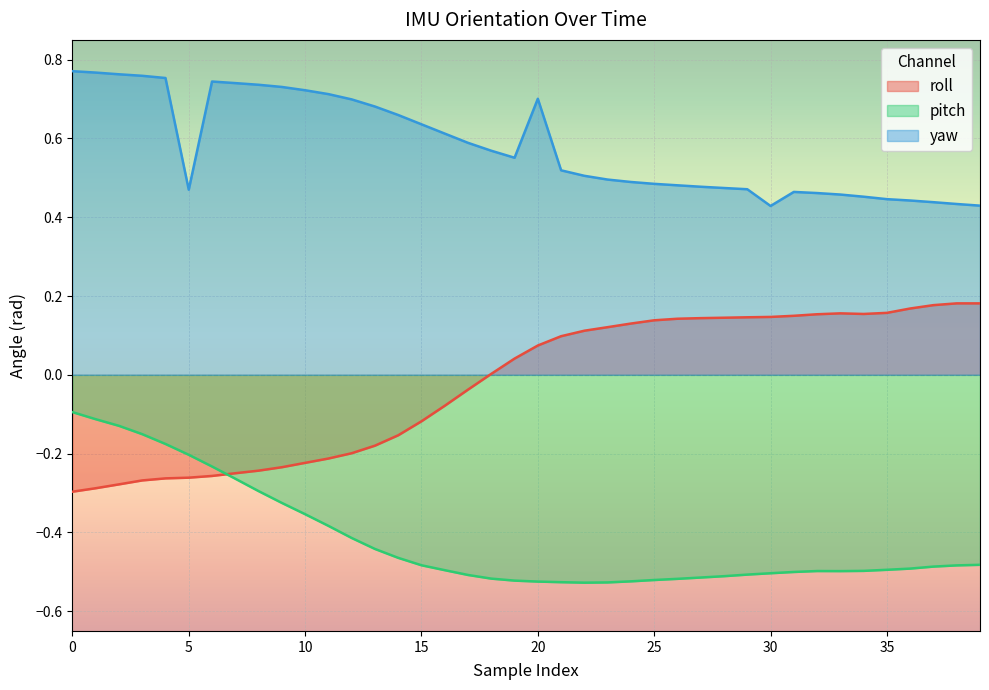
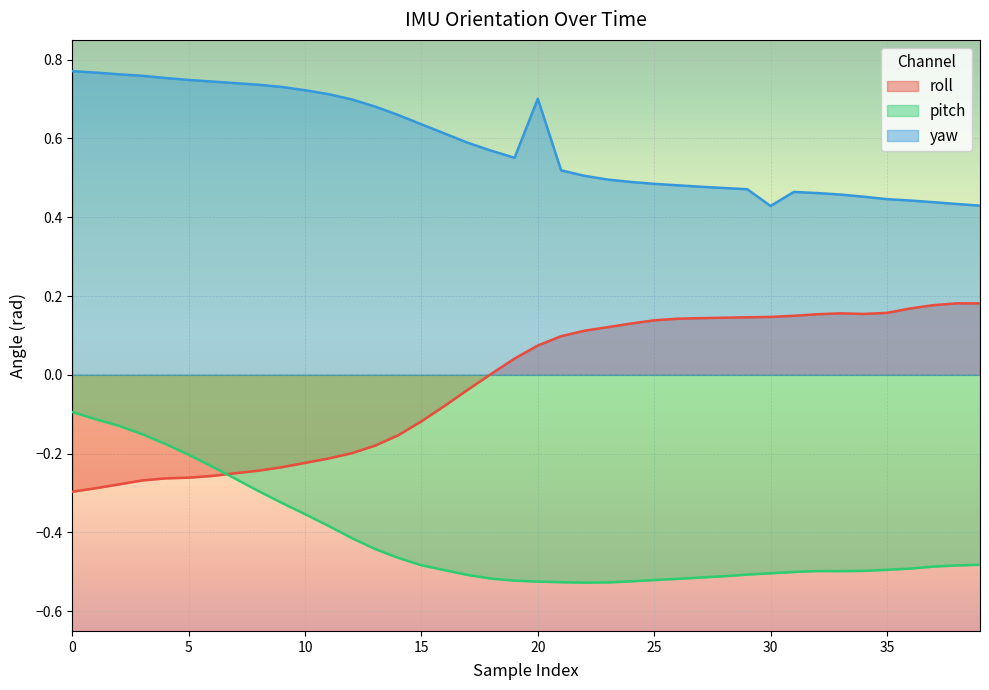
yaw, 5: 0.47 -> 0.75
